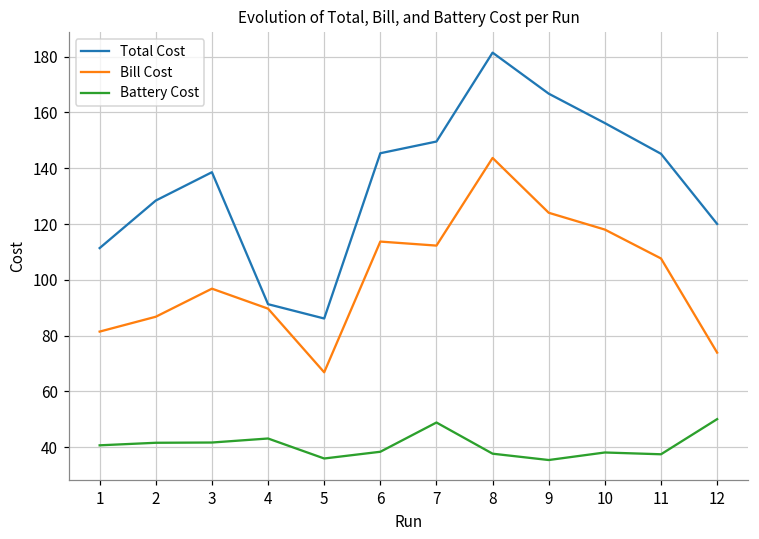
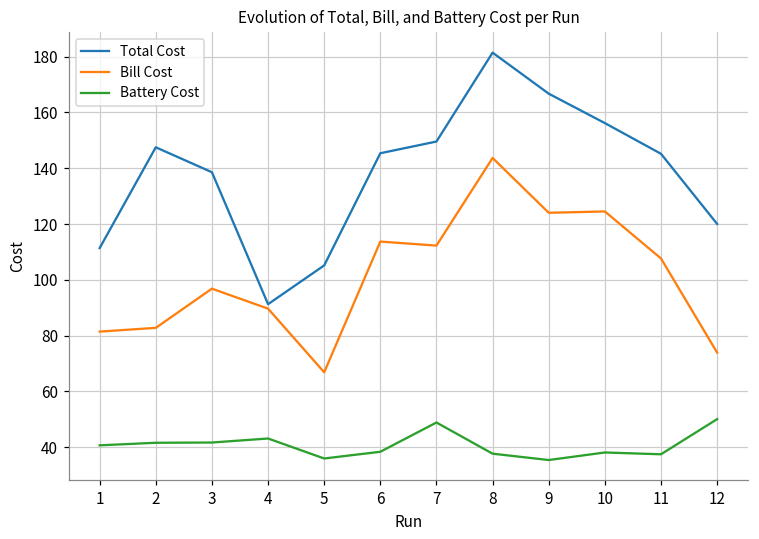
Total Cost, 2: 128 -> 147
Bill Cost, 2: 87 -> 83
Total Cost, 5: 86 -> 105
Bill Cost, 10: 118 -> 125
